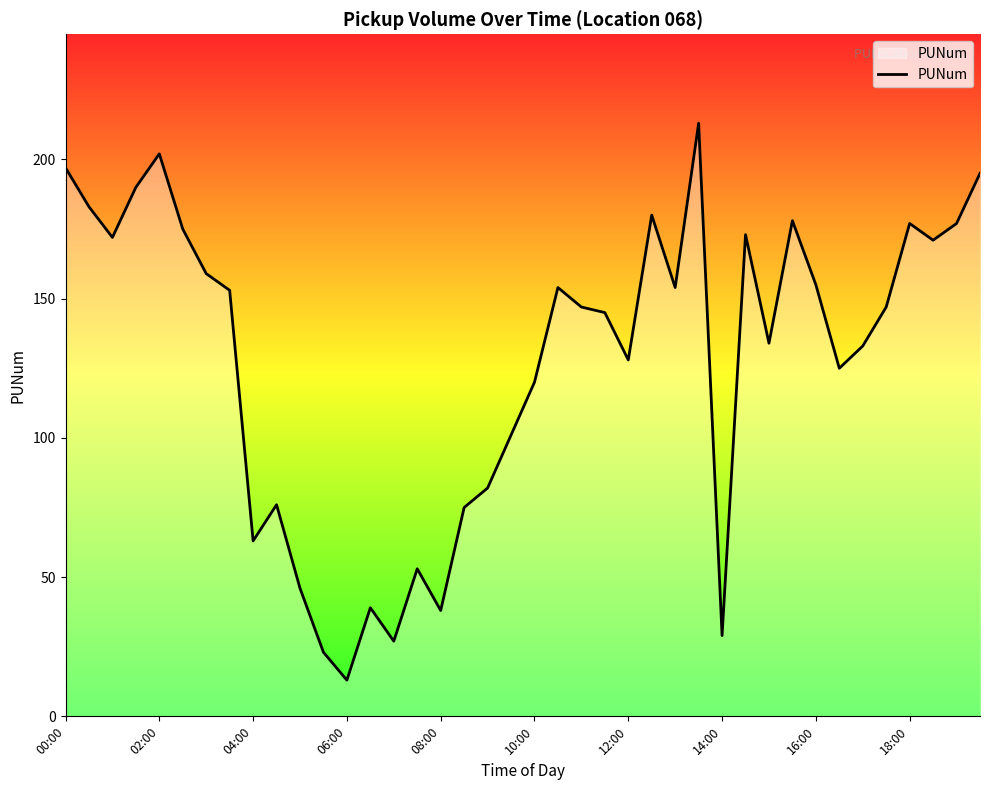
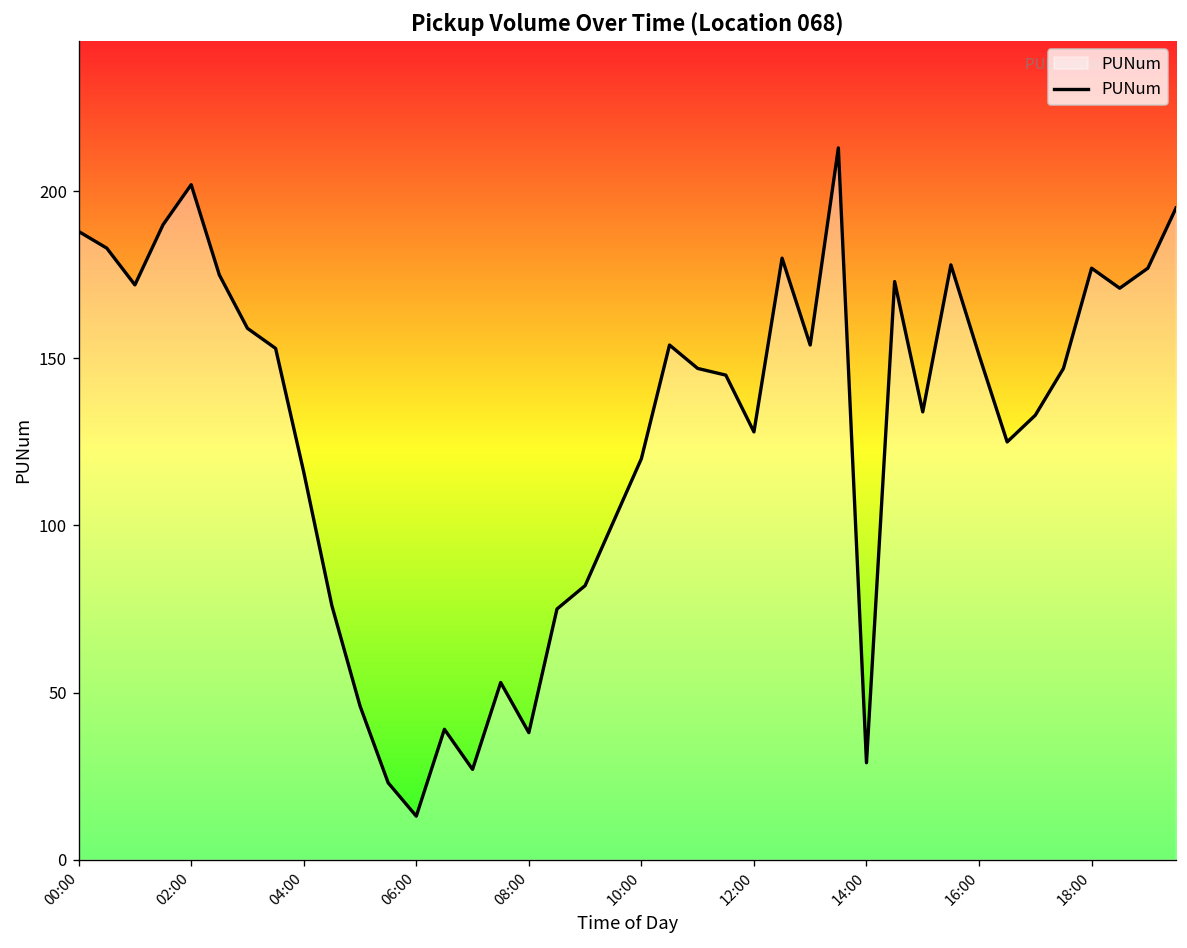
00:00: 197 -> 188
04:00: 63 -> 116
16:00: 155 -> 151
